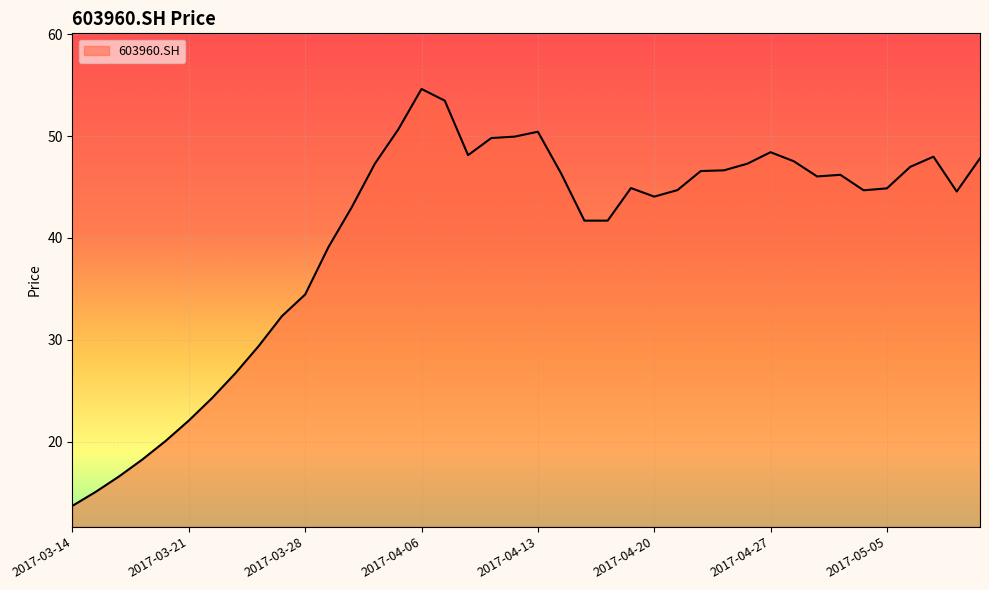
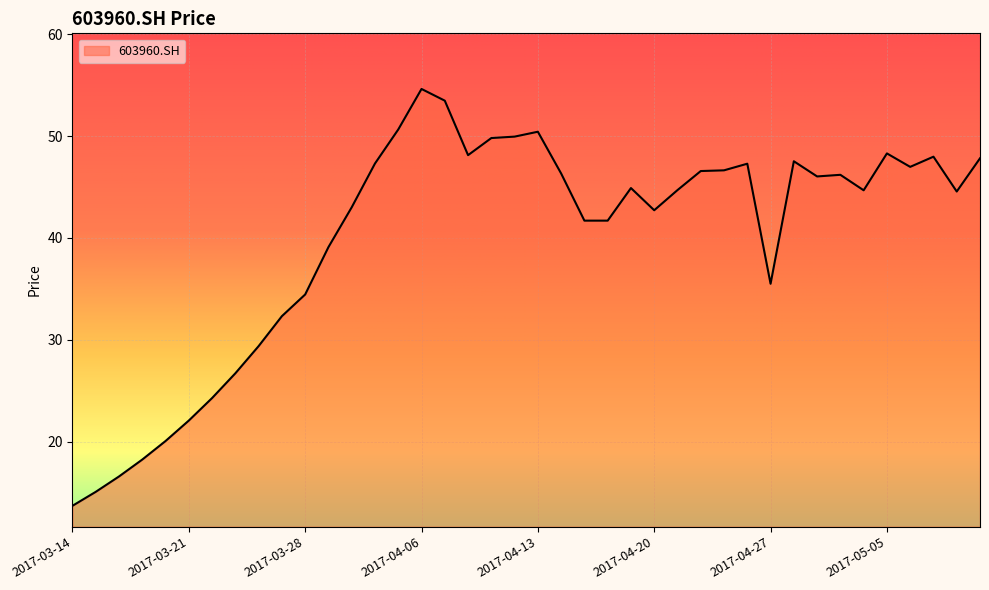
2017-04-20: 44.1 -> 42.7
2017-04-27: 48.4 -> 35.5
2017-05-05: 44.9 -> 48.3
